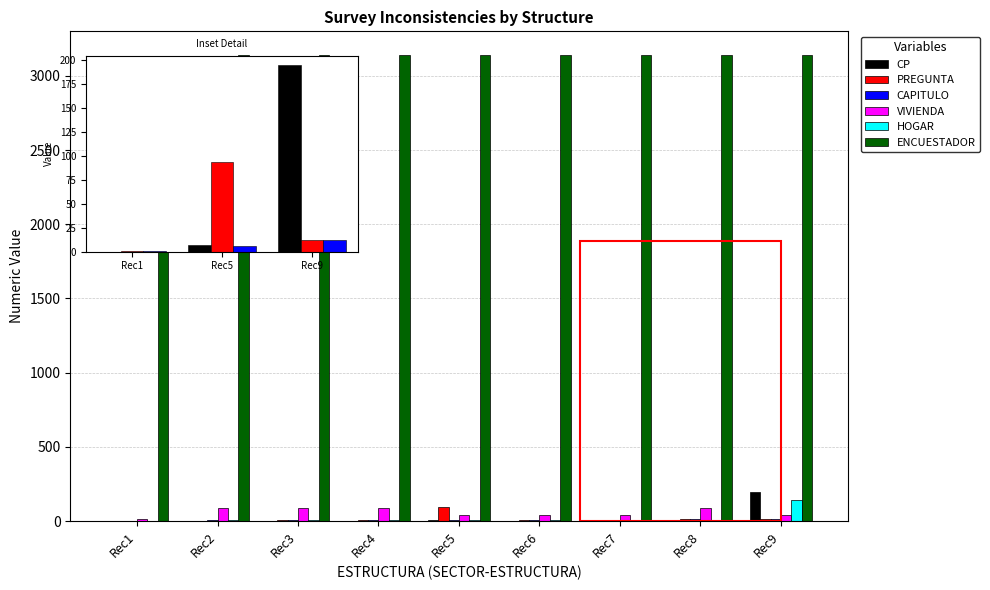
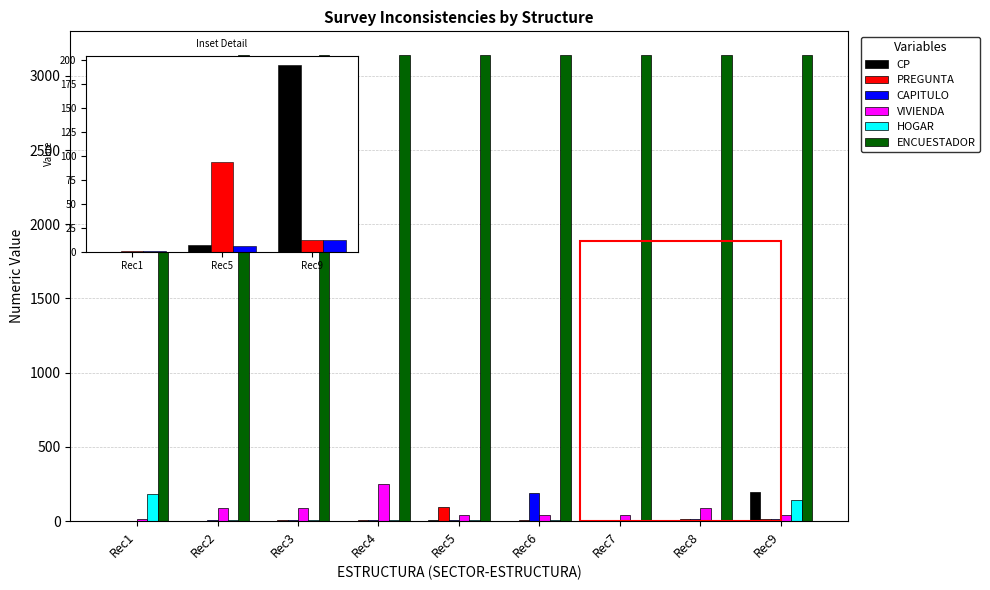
HOGAR, Rec1: 0 -> 180
VIVIENDA, Rec4: 90 -> 250
CAPITULO, Rec6: 10 -> 190
